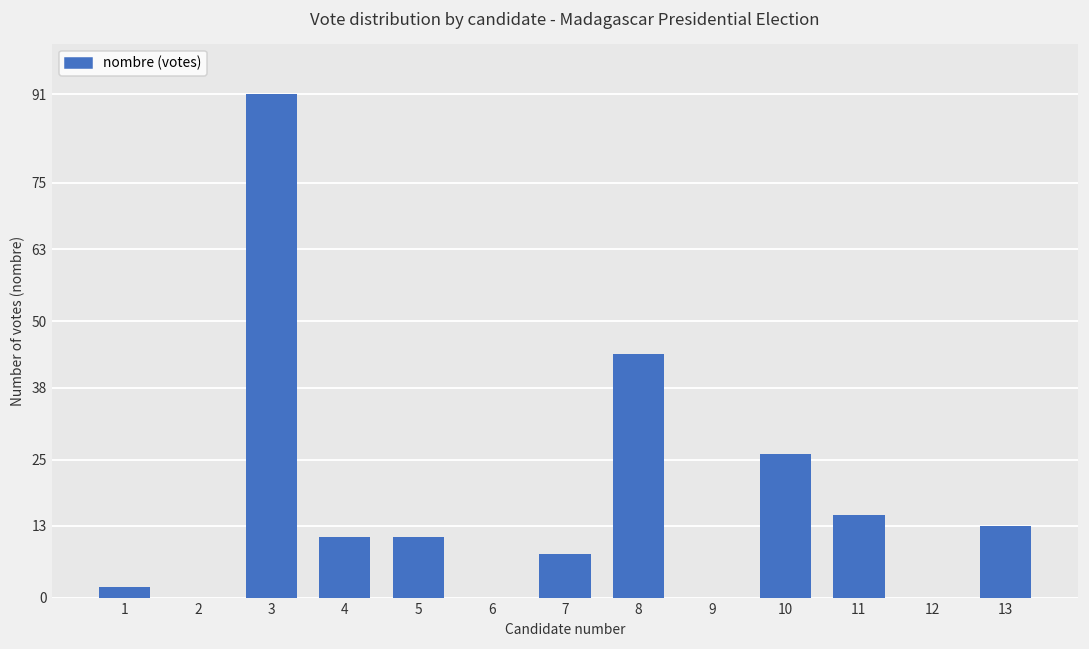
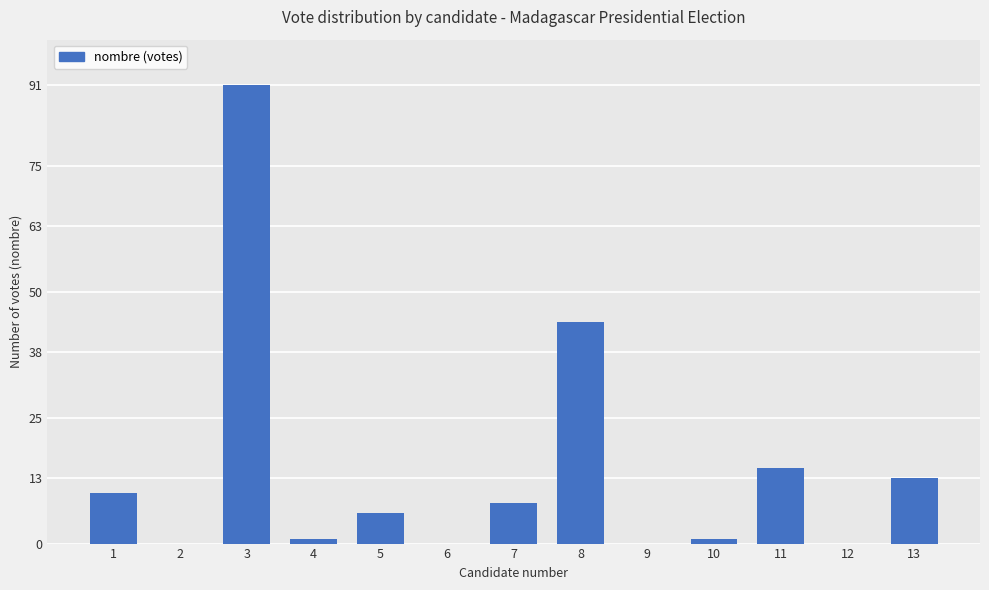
1: 2 -> 10
4: 11 -> 1
5: 11 -> 6
10: 26 -> 1
